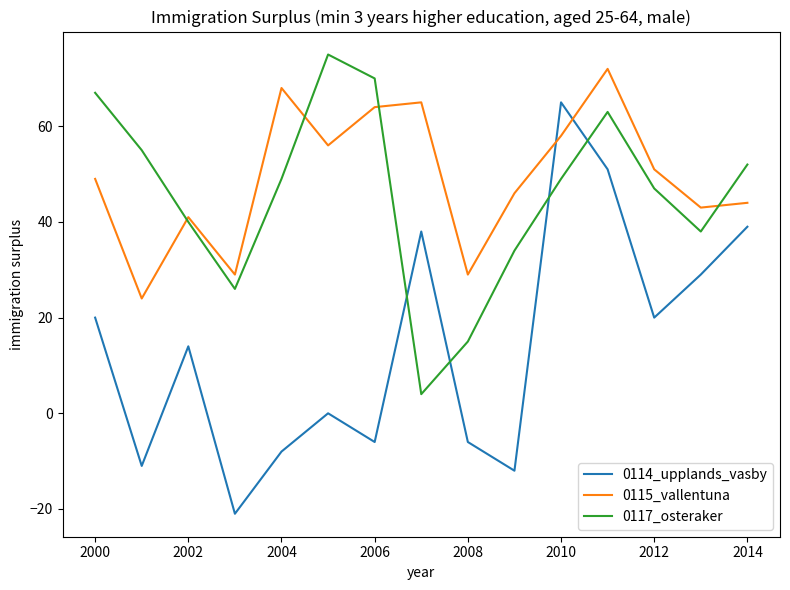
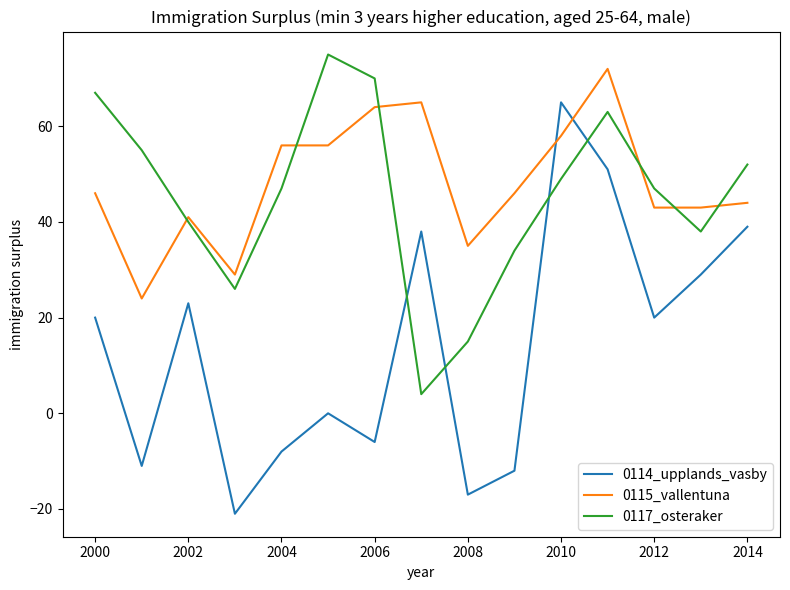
0115_vallentuna, 2000: 49 -> 46
0114_upplands_vasby, 2002: 14 -> 23
0115_vallentuna, 2004: 68 -> 56
0117_osteraker, 2004: 49 -> 47
0114_upplands_vasby, 2008: -6 -> -17
0115_vallentuna, 2008: 29 -> 35
0115_vallentuna, 2012: 51 -> 43
